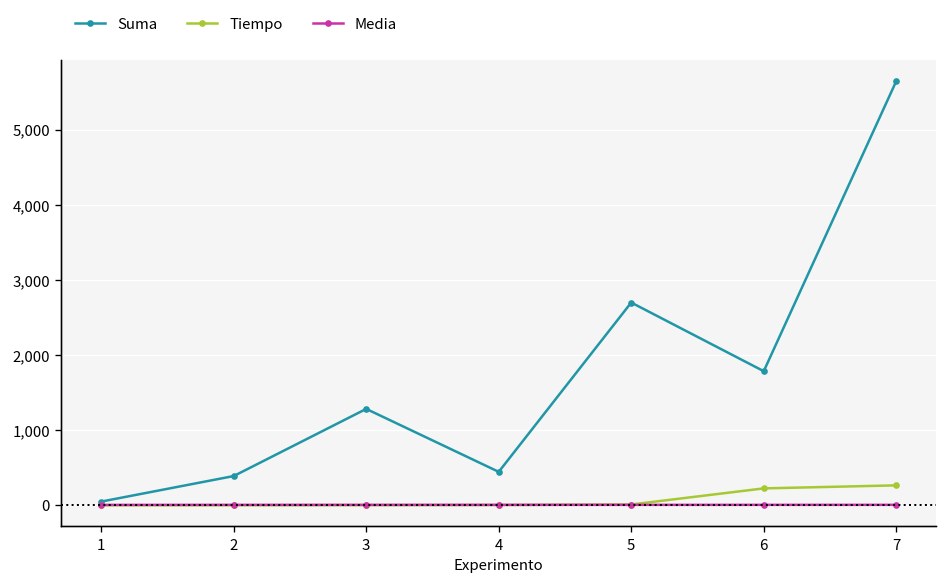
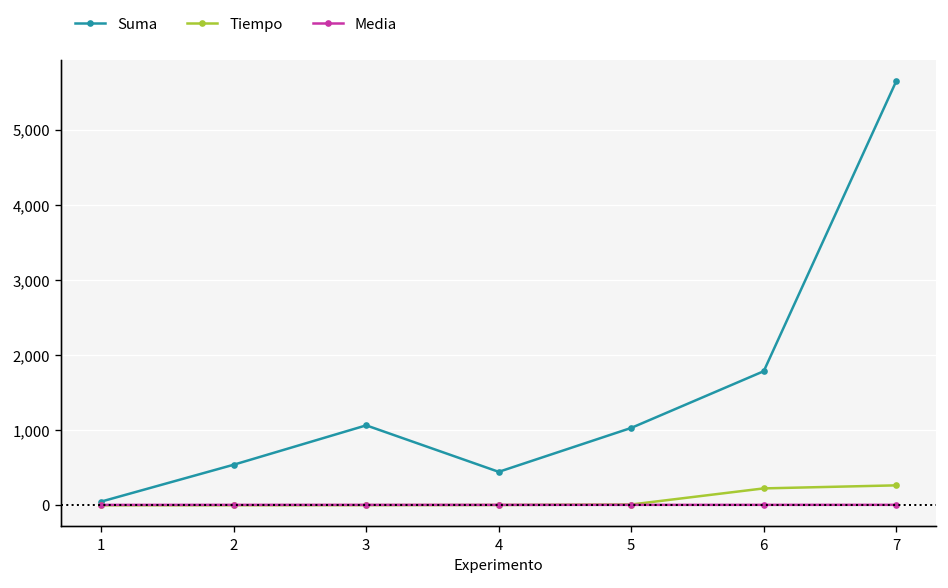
Suma, 2: 400 -> 500
Suma, 3: 1,300 -> 1,100
Suma, 5: 2,700 -> 1,000
